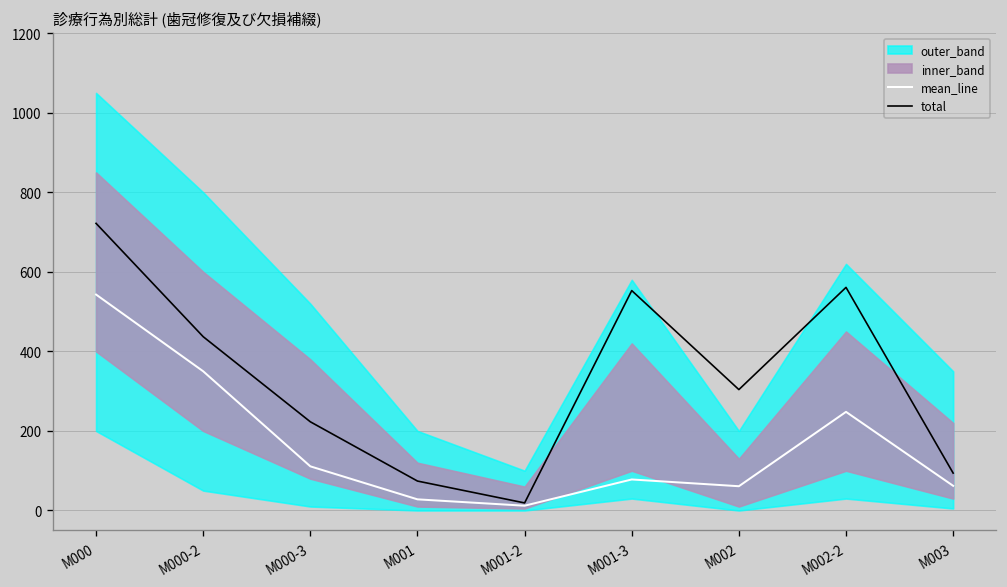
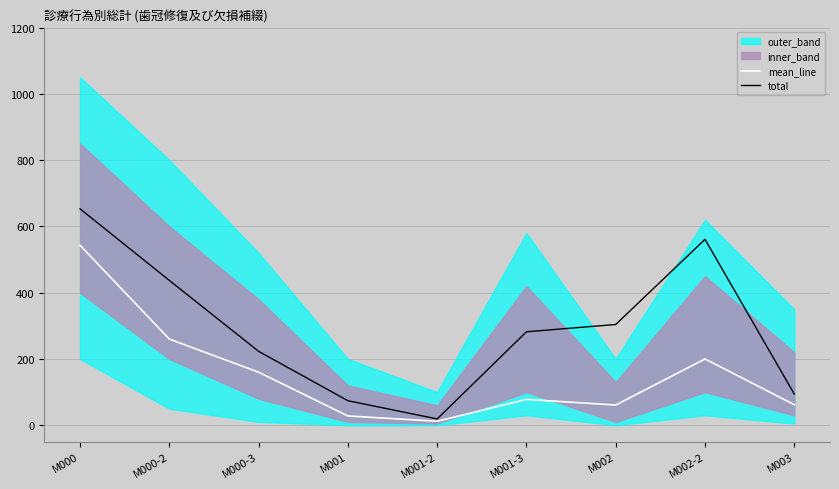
total, M000: 720 -> 650
mean_line, M000-2: 350 -> 260
mean_line, M000-3: 110 -> 160
total, M001-3: 550 -> 280
mean_line, M002-2: 250 -> 200
